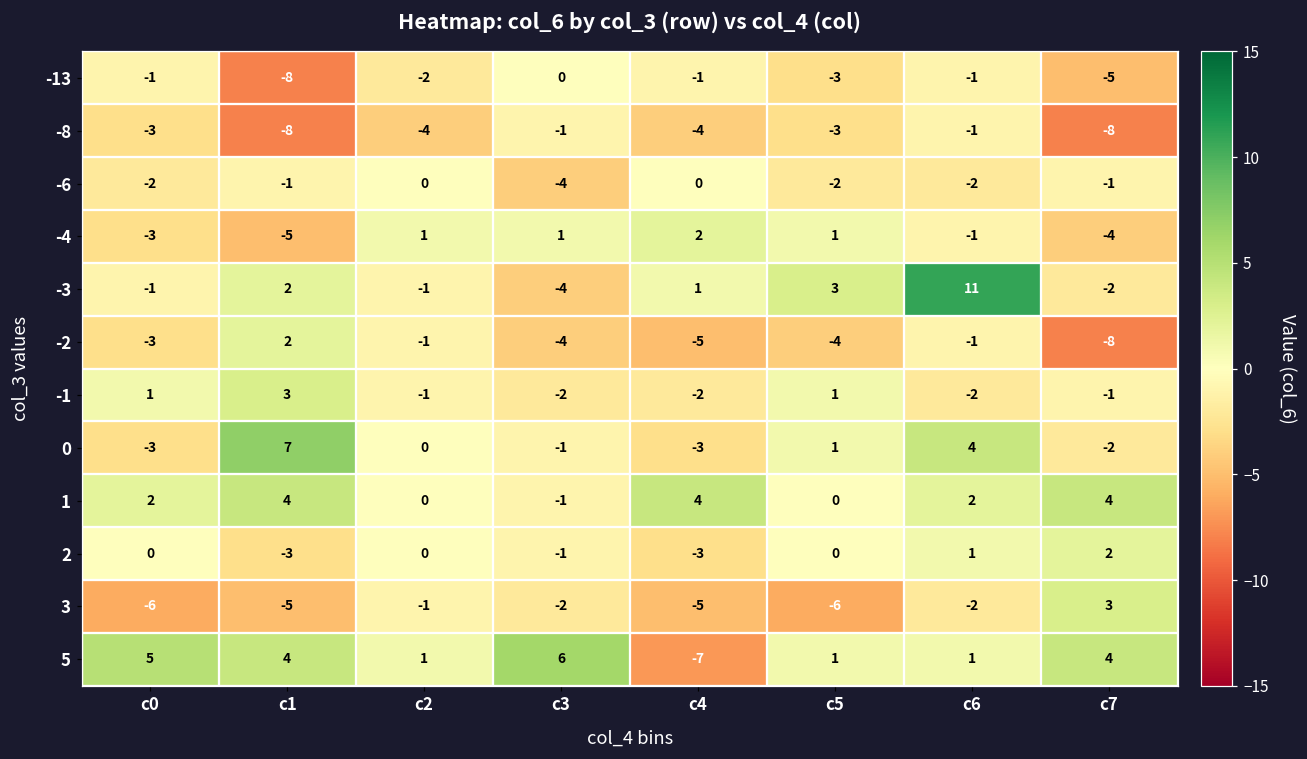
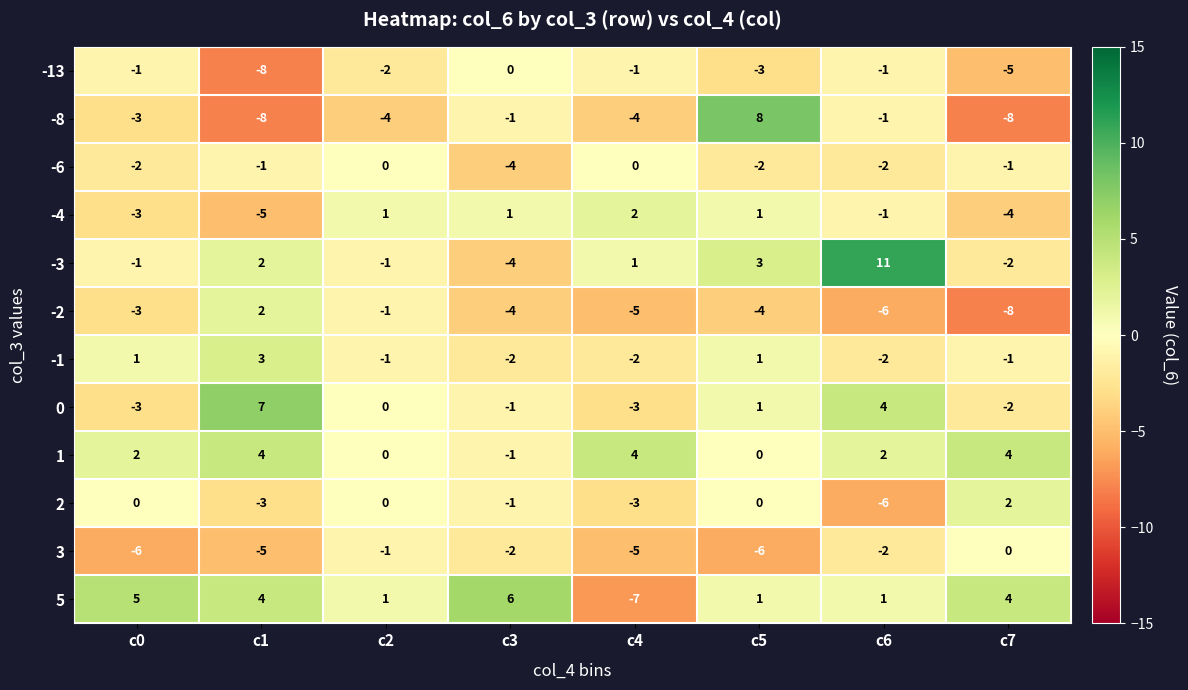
-8, c5: -3 -> 8
-2, c6: -1 -> -6
2, c6: 1 -> -6
3, c7: 3 -> 0
